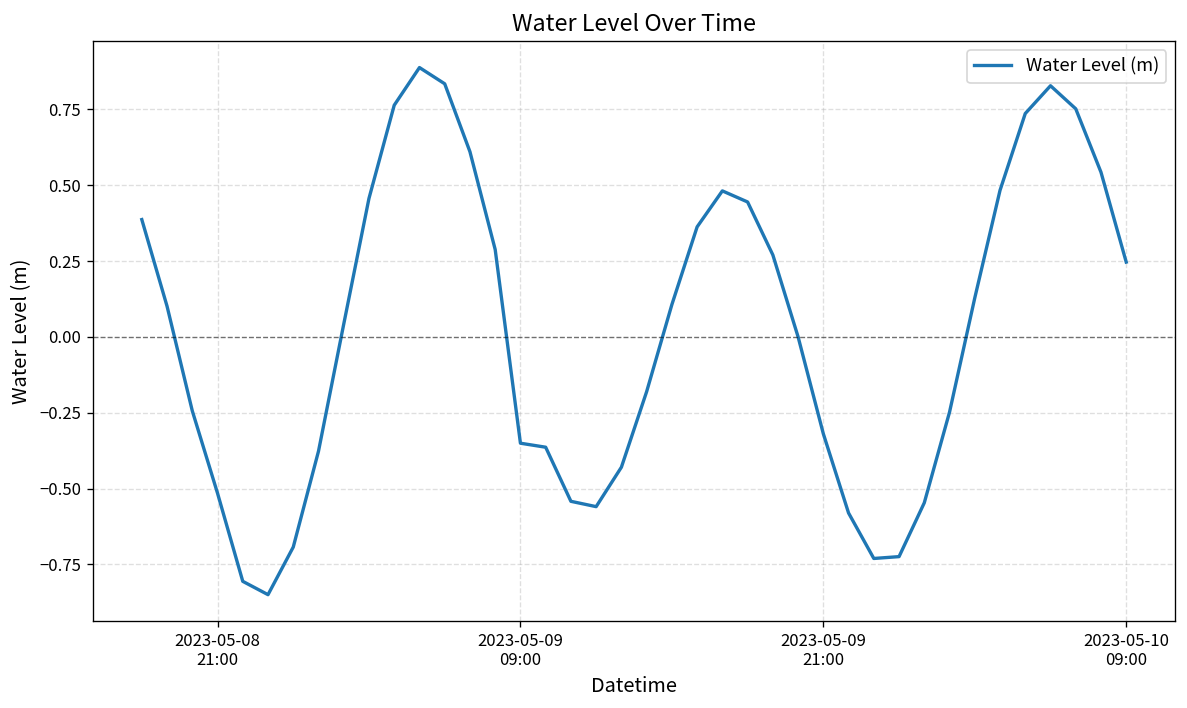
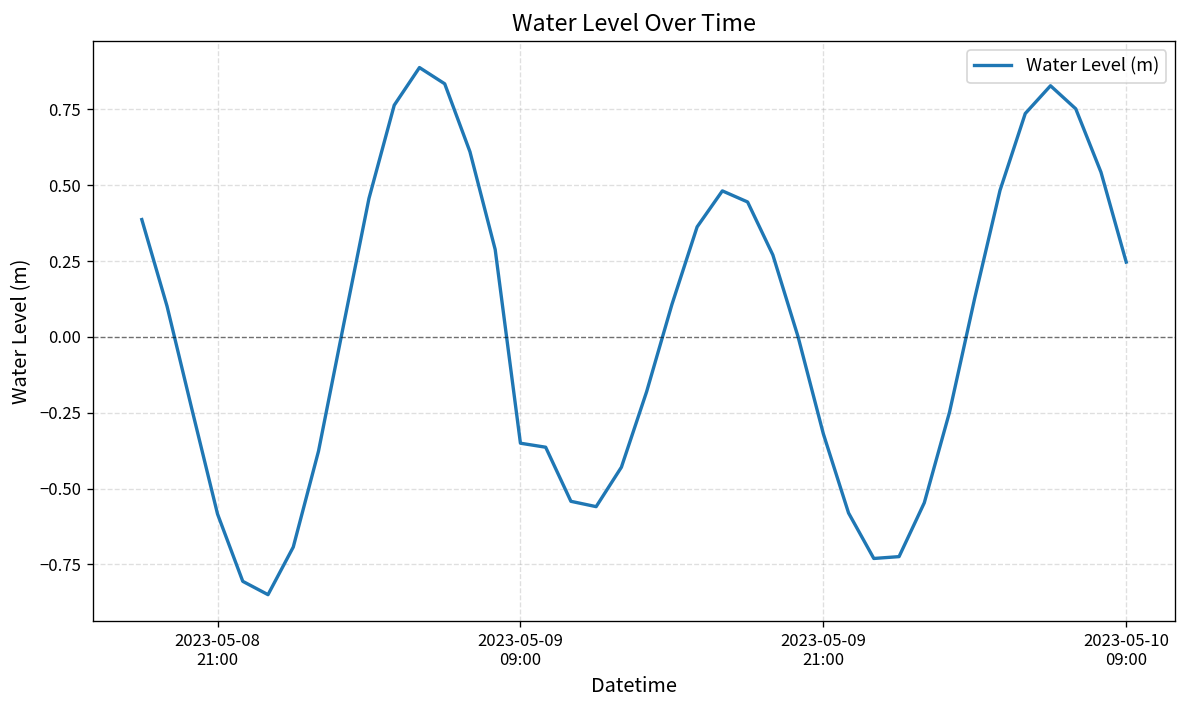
2023-05-08 21:00: -0.52 -> -0.58
